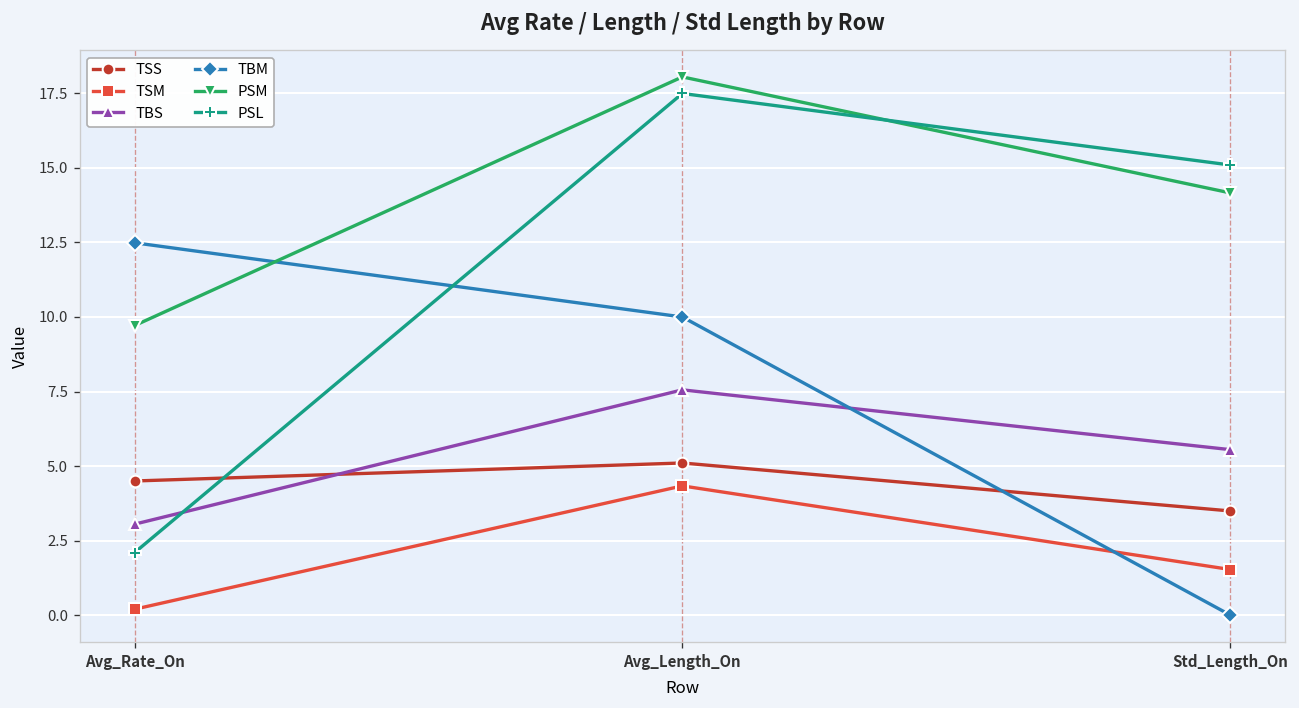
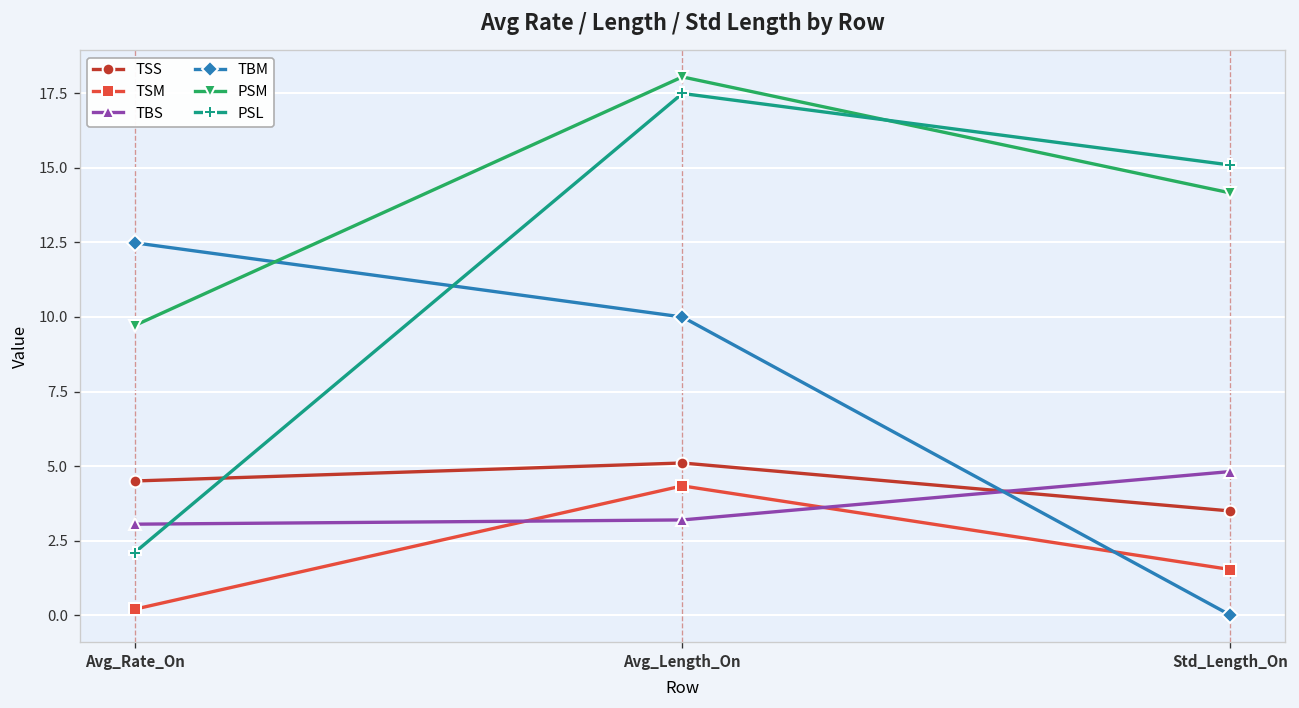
TBS, Avg_Length_On: 7.6 -> 3.2
TBS, Std_Length_On: 5.5 -> 4.8
